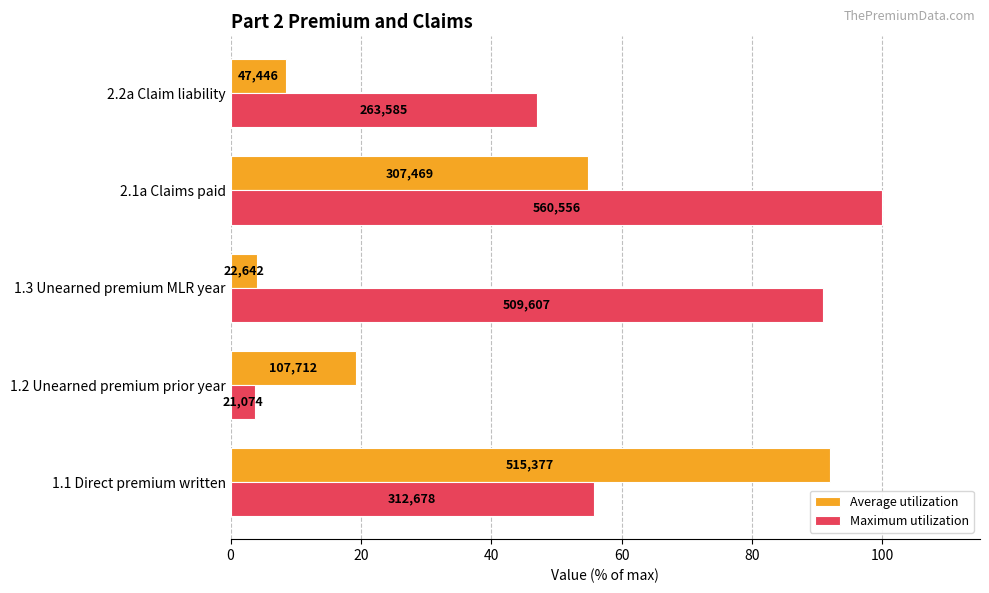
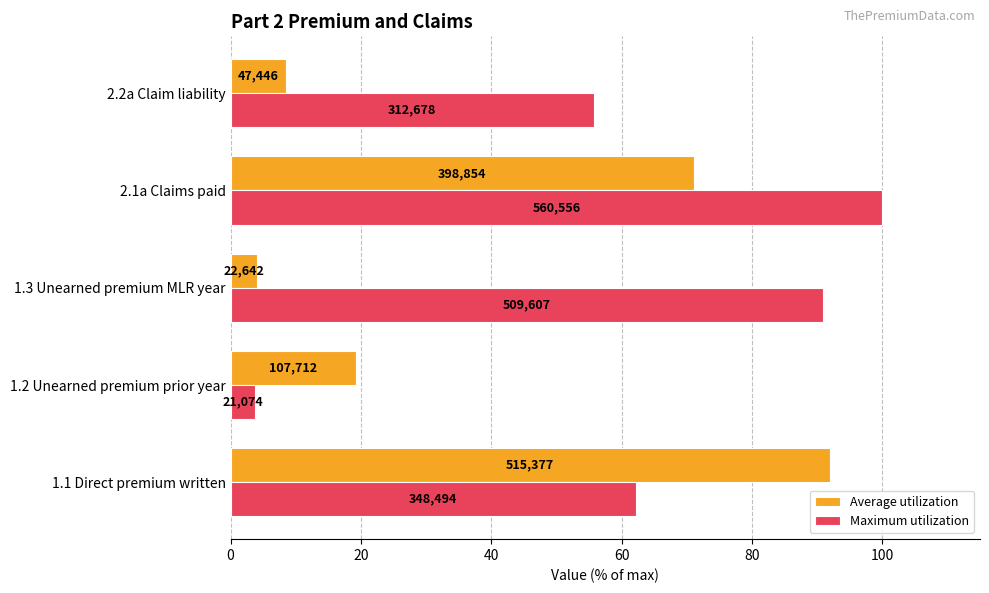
Maximum utilization, 2.2a Claim liability: 263,585 -> 312,678
Average utilization, 2.1a Claims paid: 307,469 -> 398,854
Maximum utilization, 1.1 Direct premium written: 312,678 -> 348,494
